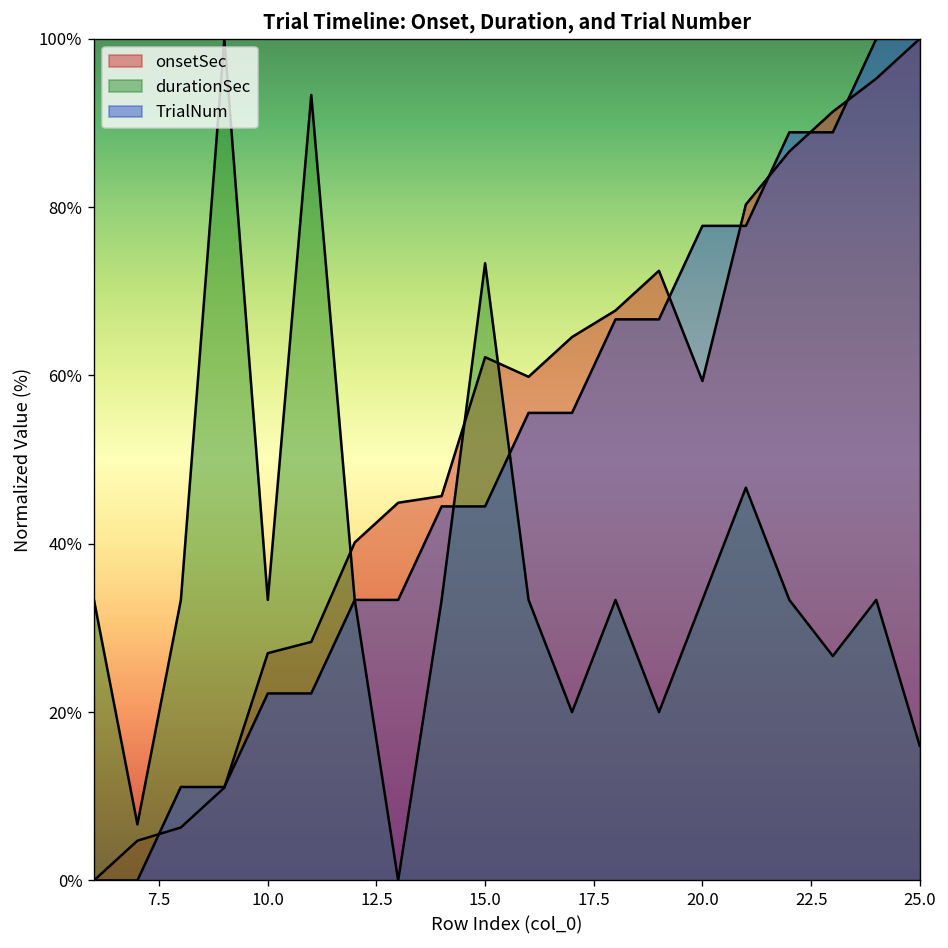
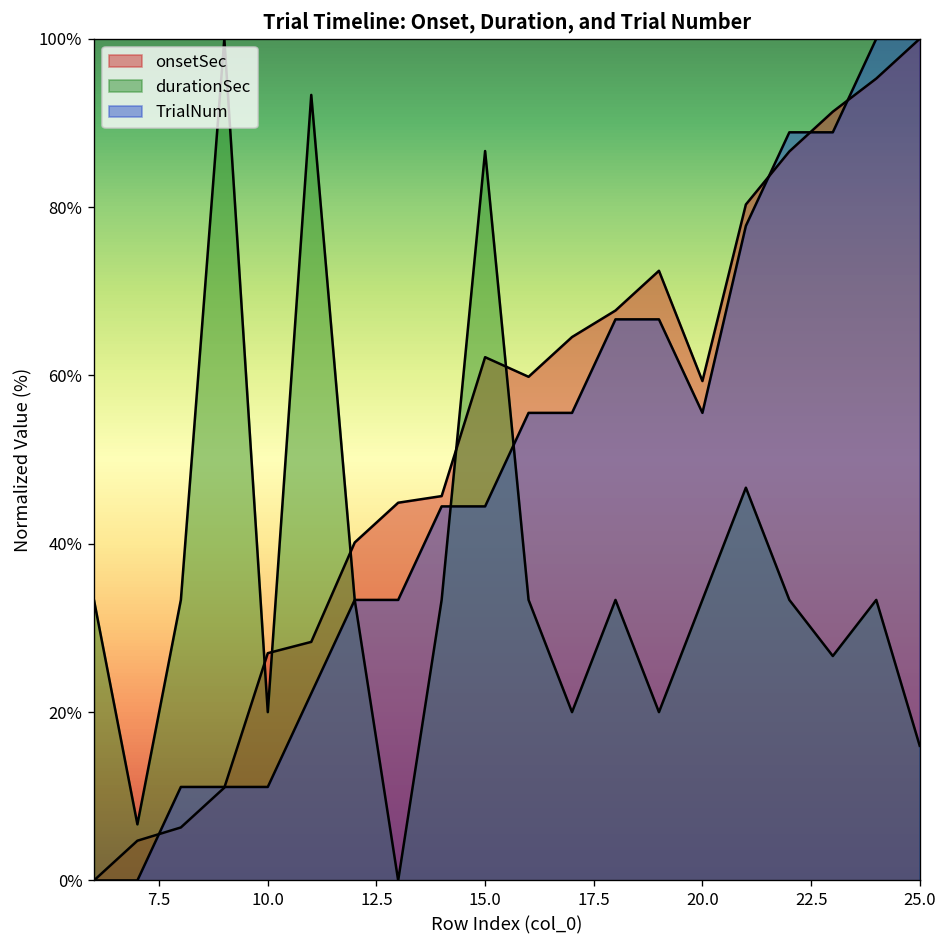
durationSec, 10.0: 33% -> 20%
TrialNum, 10.0: 22% -> 11%
durationSec, 15.0: 73% -> 87%
TrialNum, 20.0: 78% -> 56%
